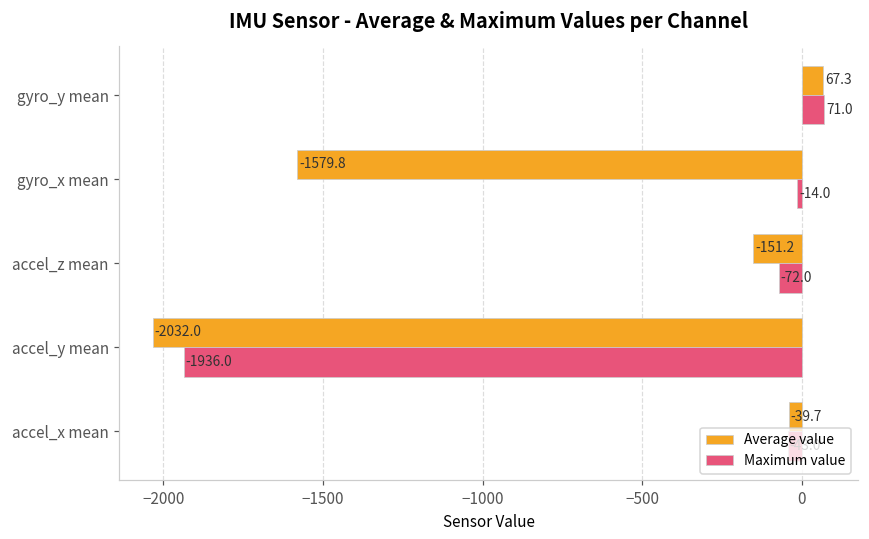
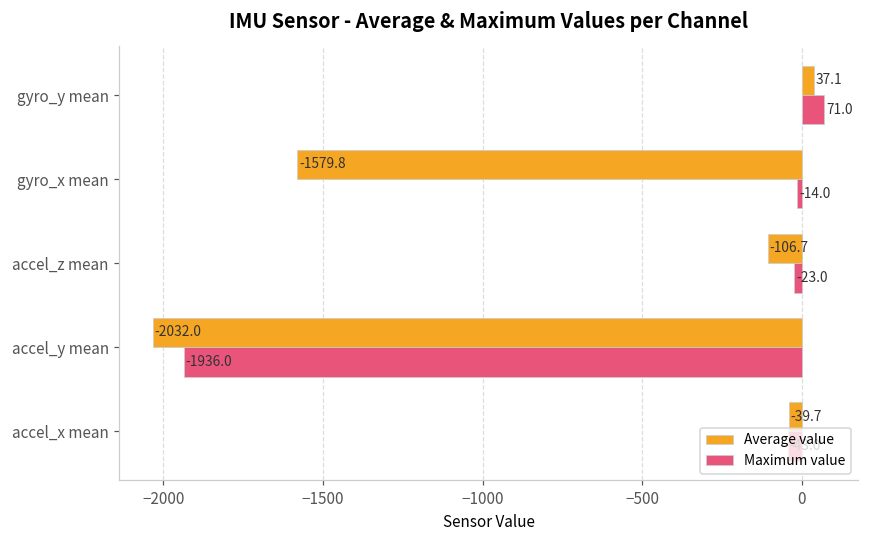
Average value, gyro_y mean: 67.3 -> 37.1
Average value, accel_z mean: -151.2 -> -106.7
Maximum value, accel_z mean: -72.0 -> -23.0
